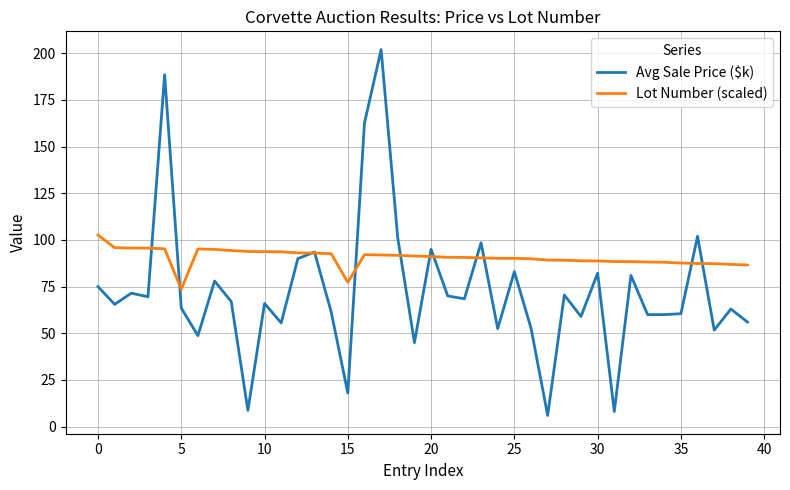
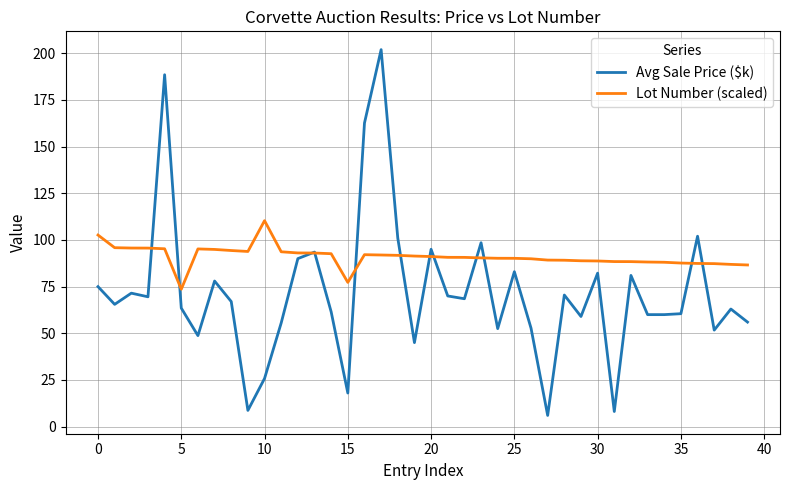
Avg Sale Price ($k), 10: 66 -> 26
Lot Number (scaled), 10: 94 -> 110
